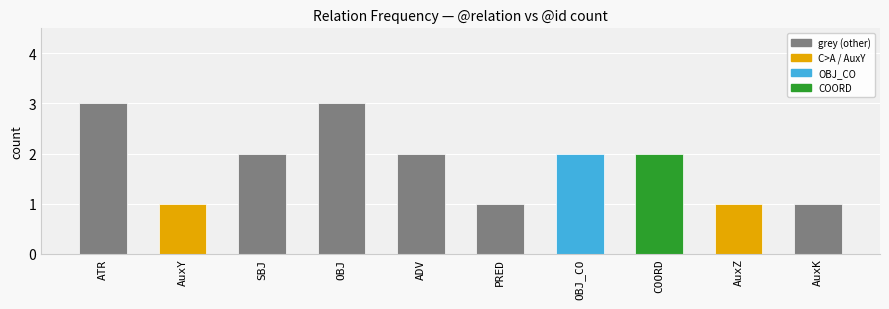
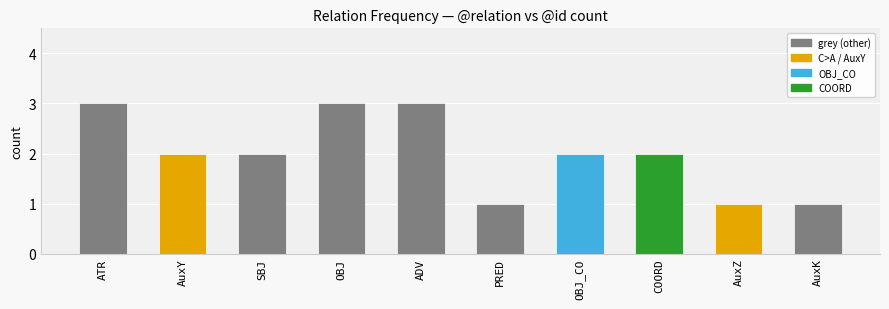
AuxY: 1 -> 2
ADV: 2 -> 3
